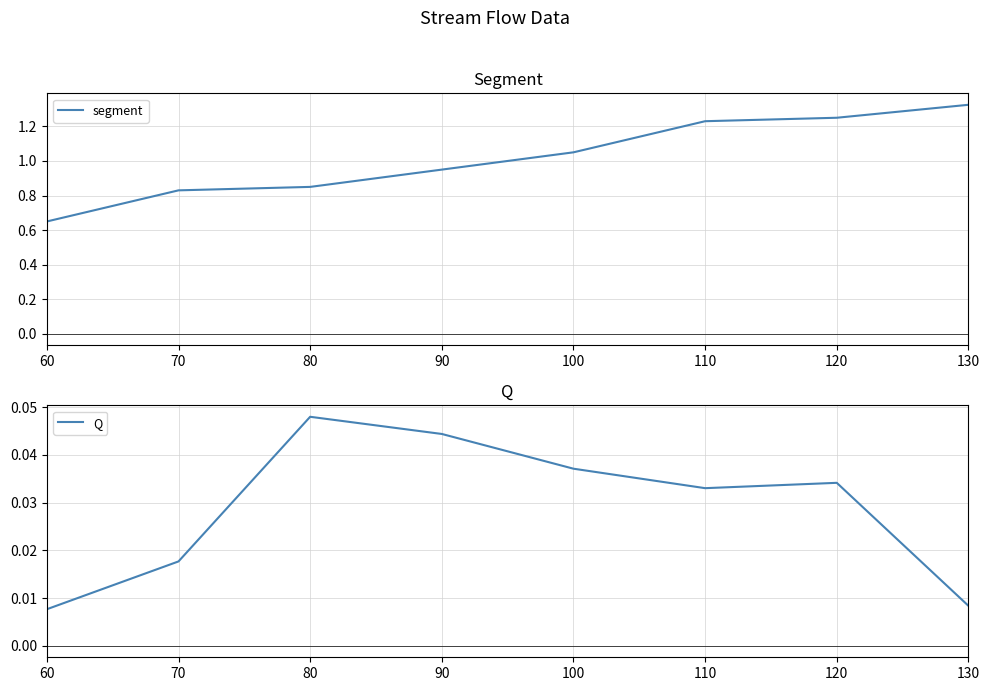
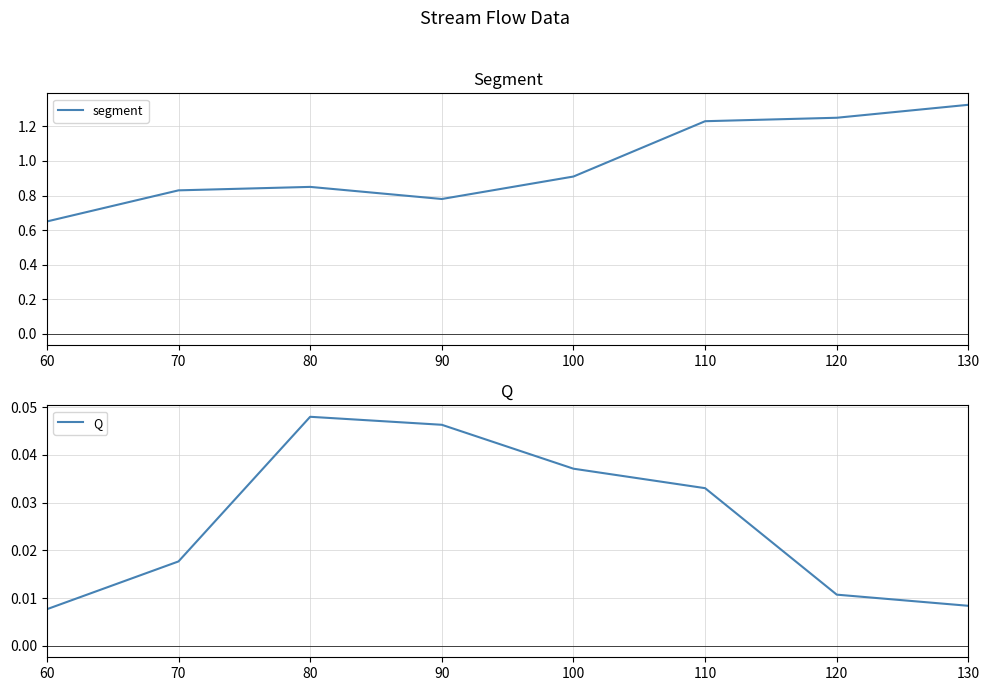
Segment, 90: 0.95 -> 0.78
Segment, 100: 1.05 -> 0.91
Q, 90: 0.044 -> 0.046
Q, 120: 0.034 -> 0.011
